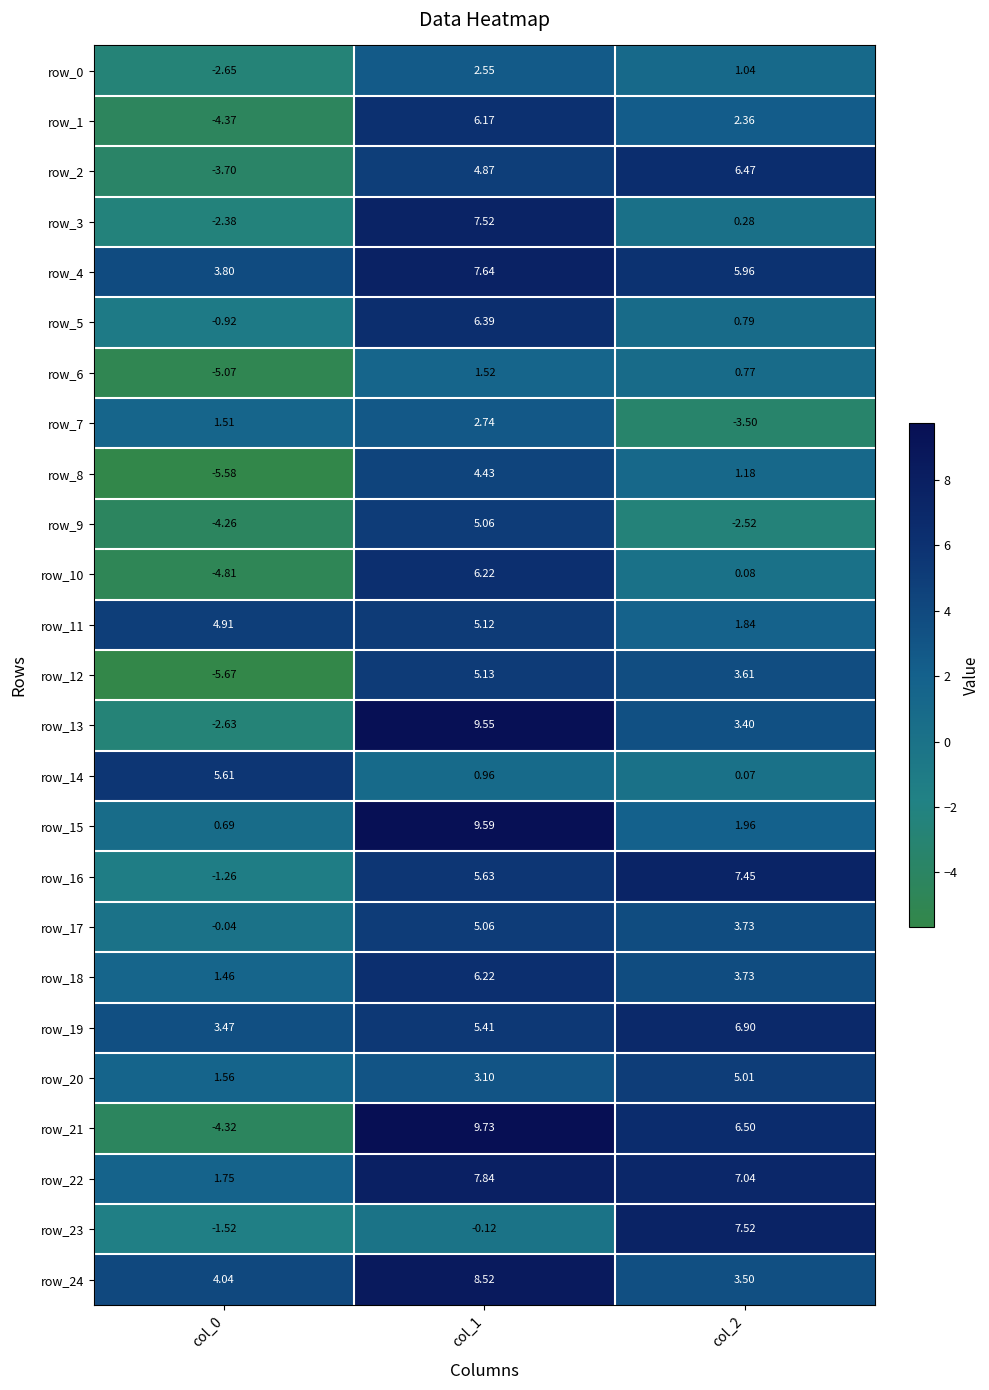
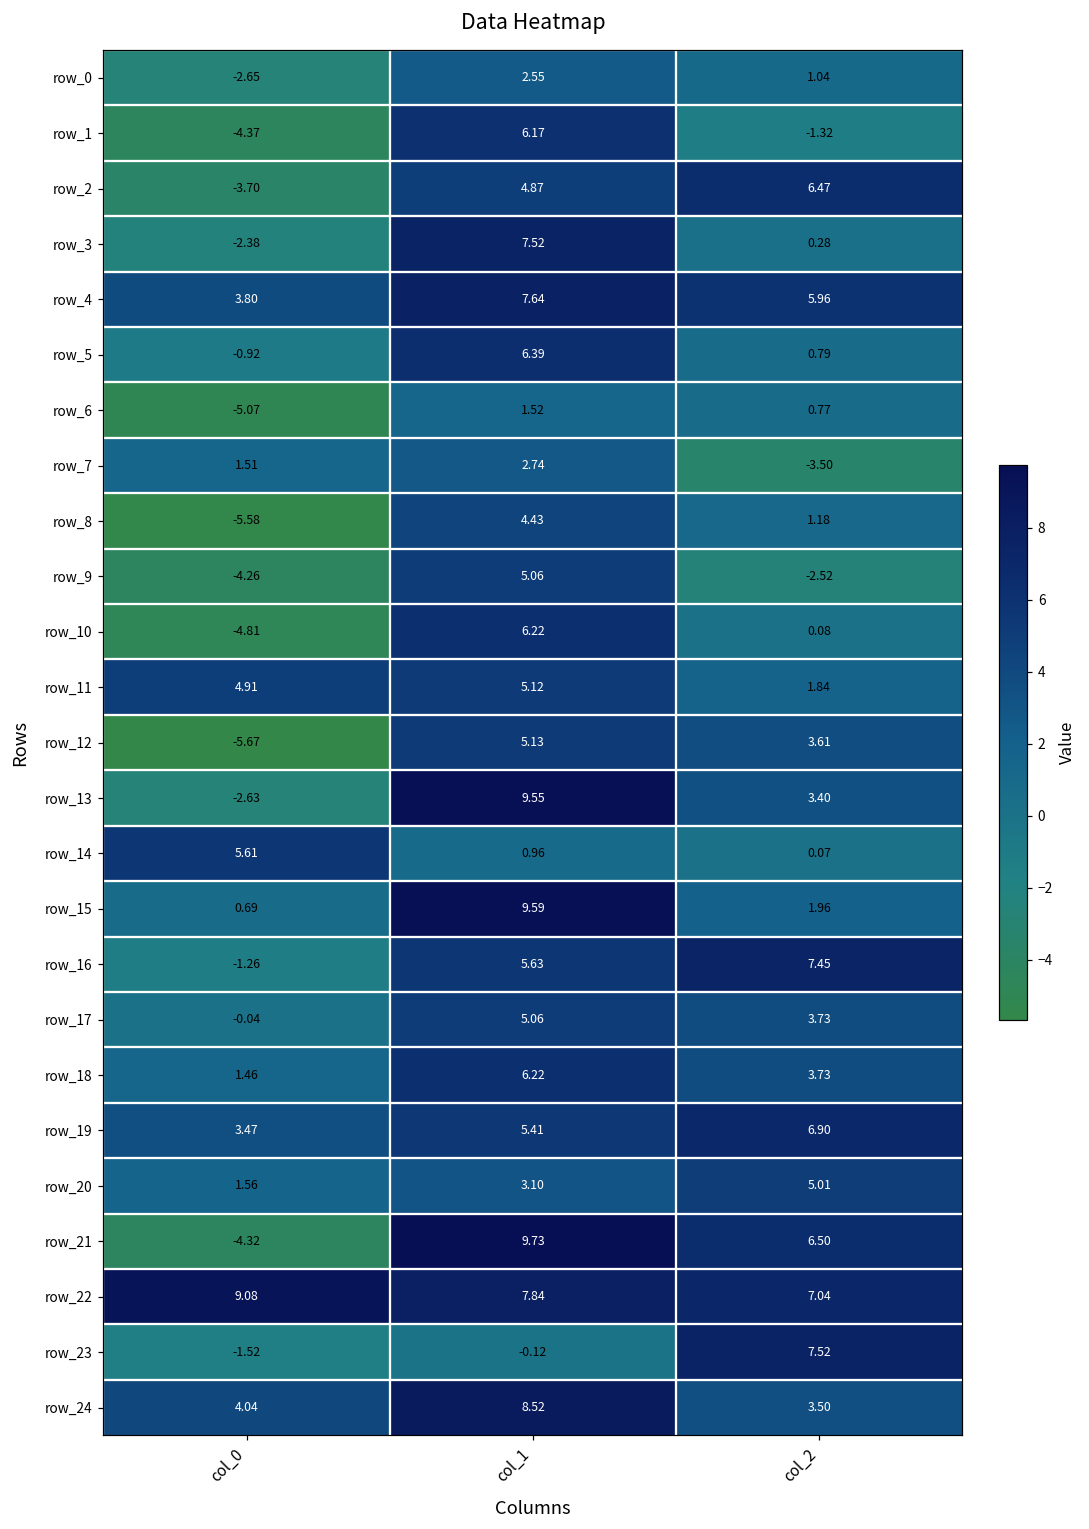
row_1, col_2: 2.36 -> -1.32
row_22, col_0: 1.75 -> 9.08
